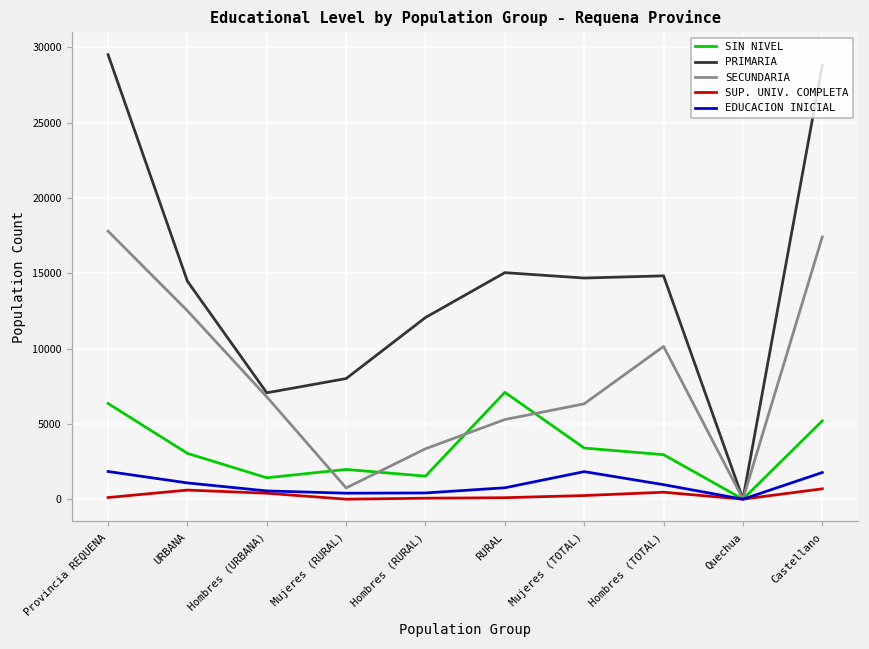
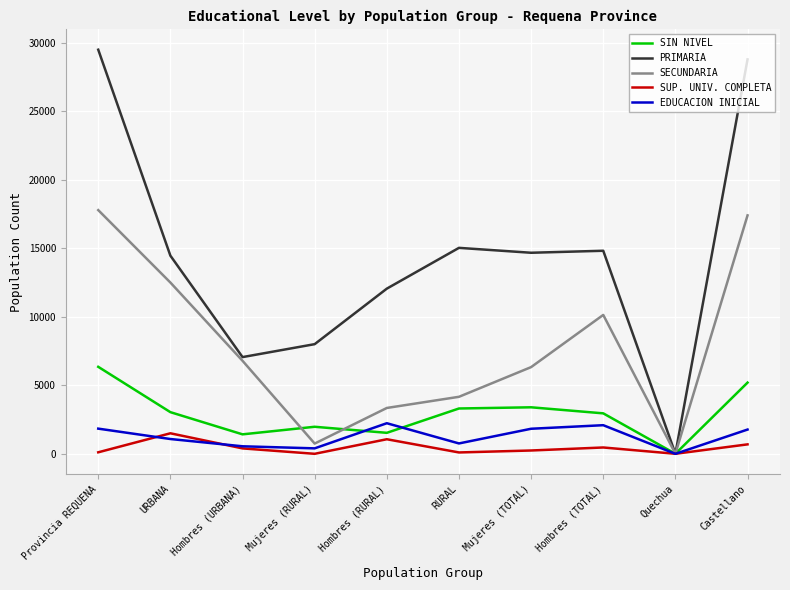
SUP. UNIV. COMPLETA, URBANA: 600 -> 1500
SUP. UNIV. COMPLETA, Hombres (RURAL): 100 -> 1100
EDUCACION INICIAL, Hombres (RURAL): 400 -> 2200
SIN NIVEL, RURAL: 7100 -> 3300
SECUNDARIA, RURAL: 5300 -> 4200
EDUCACION INICIAL, Hombres (TOTAL): 1000 -> 2100
